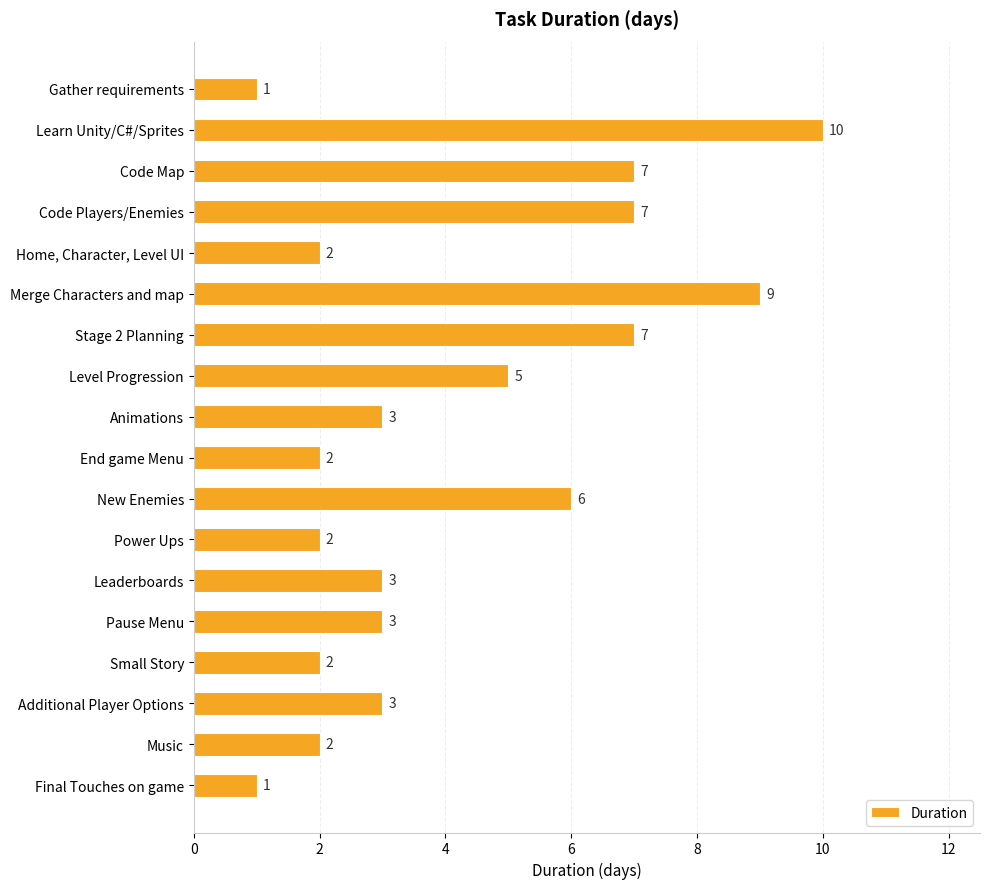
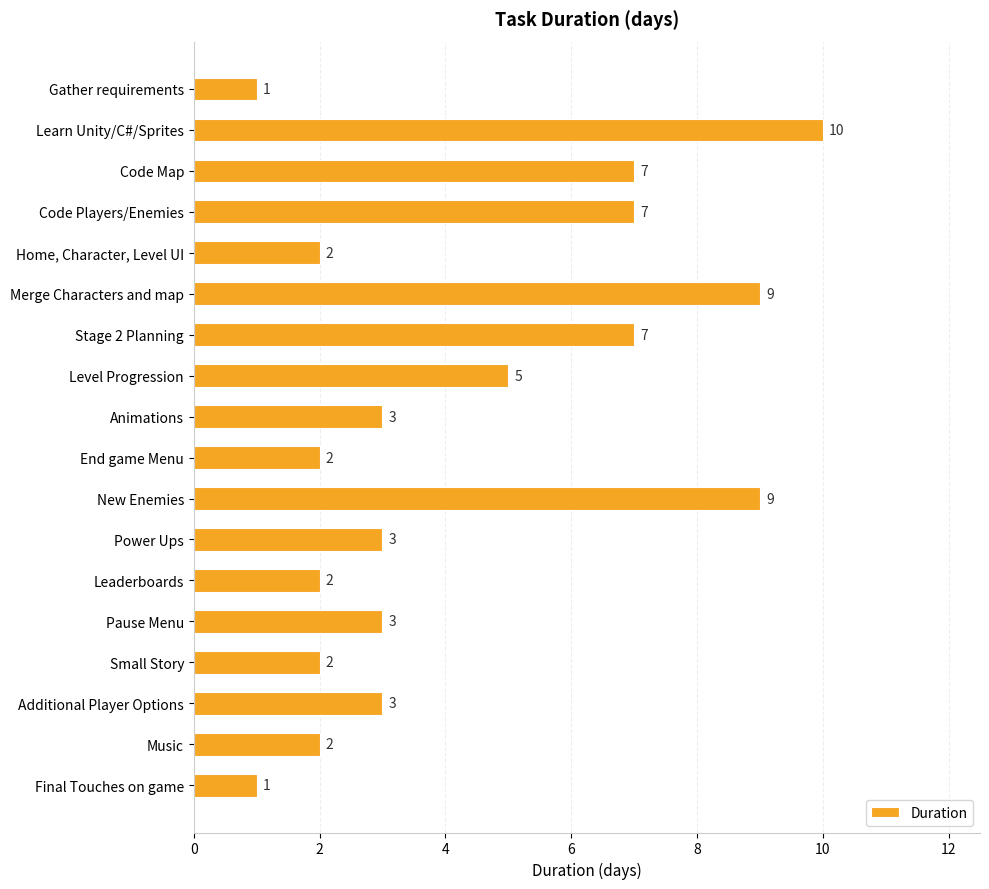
New Enemies: 6 -> 9
Power Ups: 2 -> 3
Leaderboards: 3 -> 2
